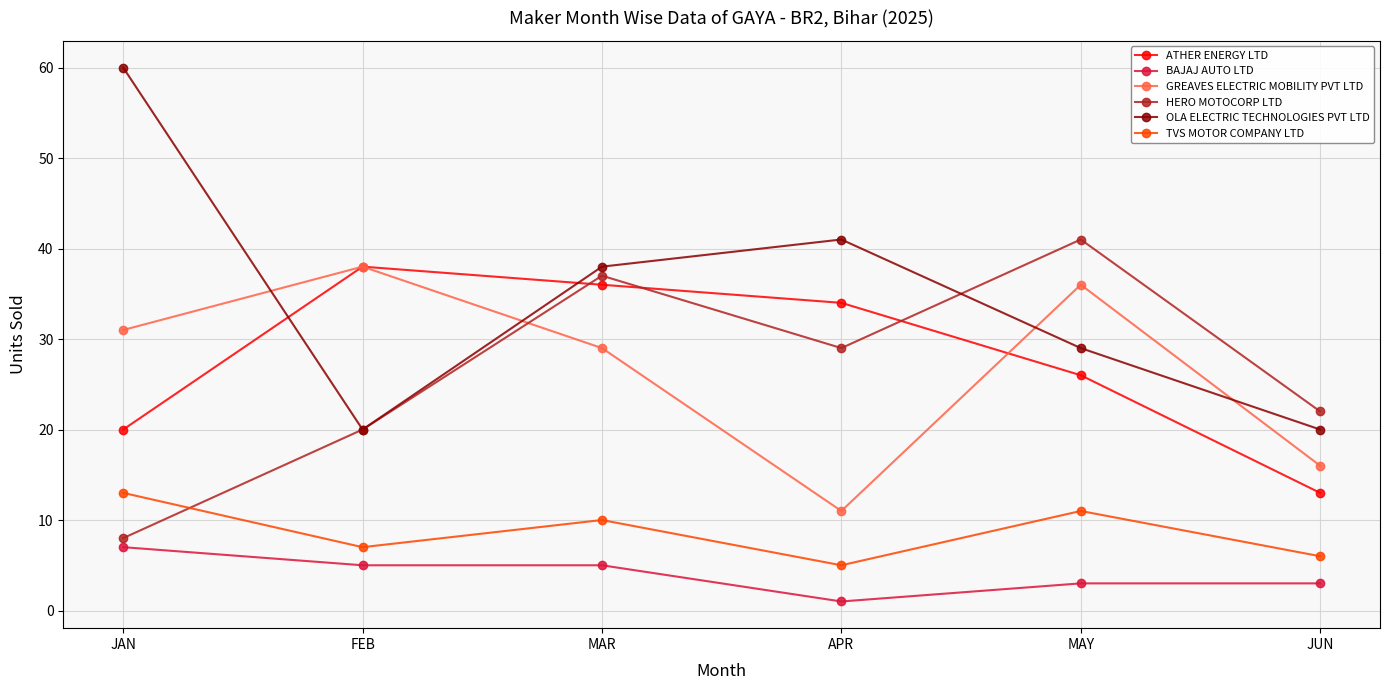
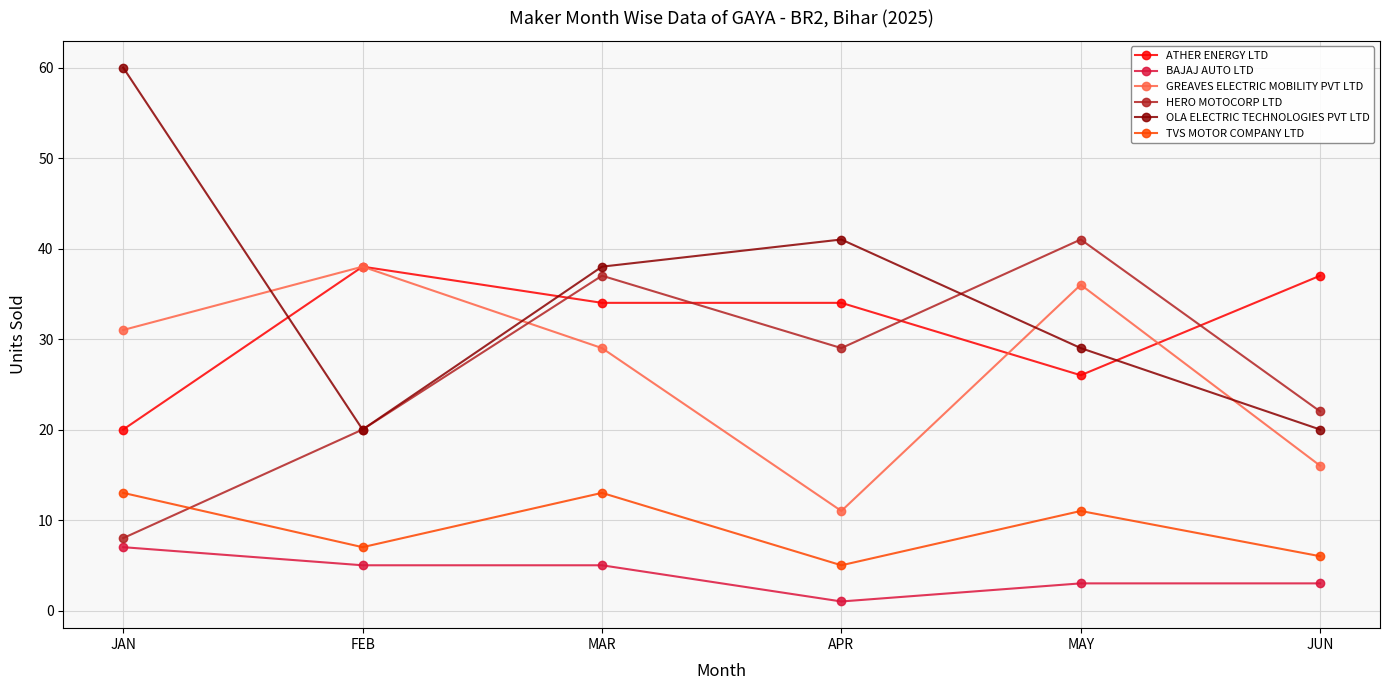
ATHER ENERGY LTD, MAR: 36 -> 34
TVS MOTOR COMPANY LTD, MAR: 10 -> 13
ATHER ENERGY LTD, JUN: 13 -> 37
